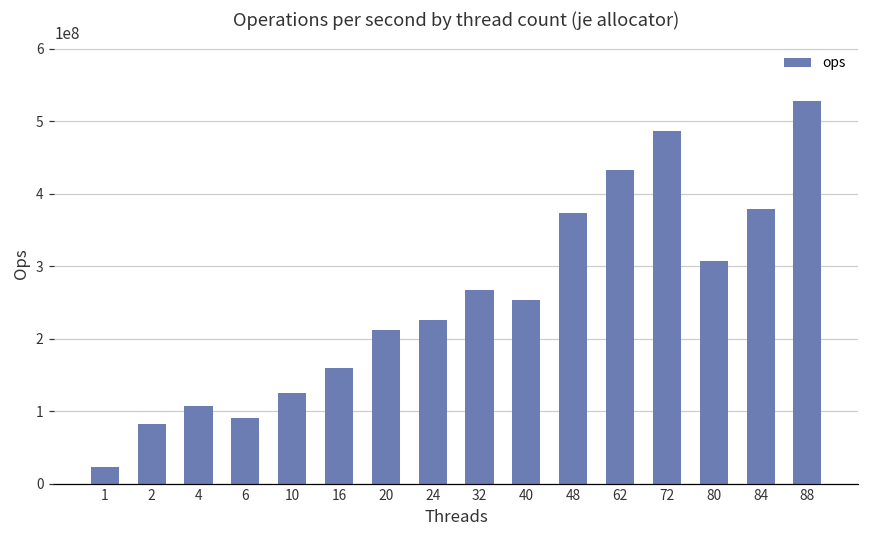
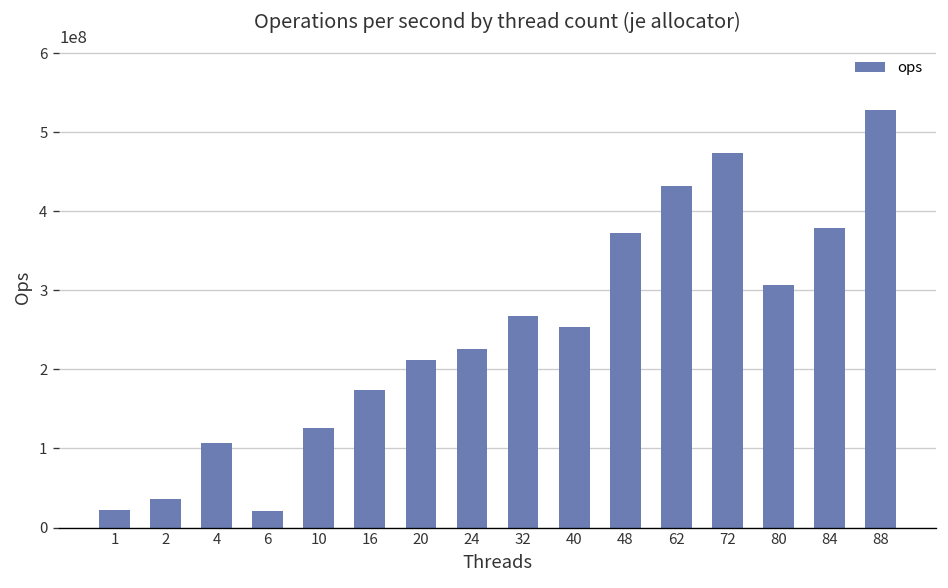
2: 80000000 -> 40000000
6: 90000000 -> 20000000
16: 160000000 -> 170000000
72: 490000000 -> 470000000
